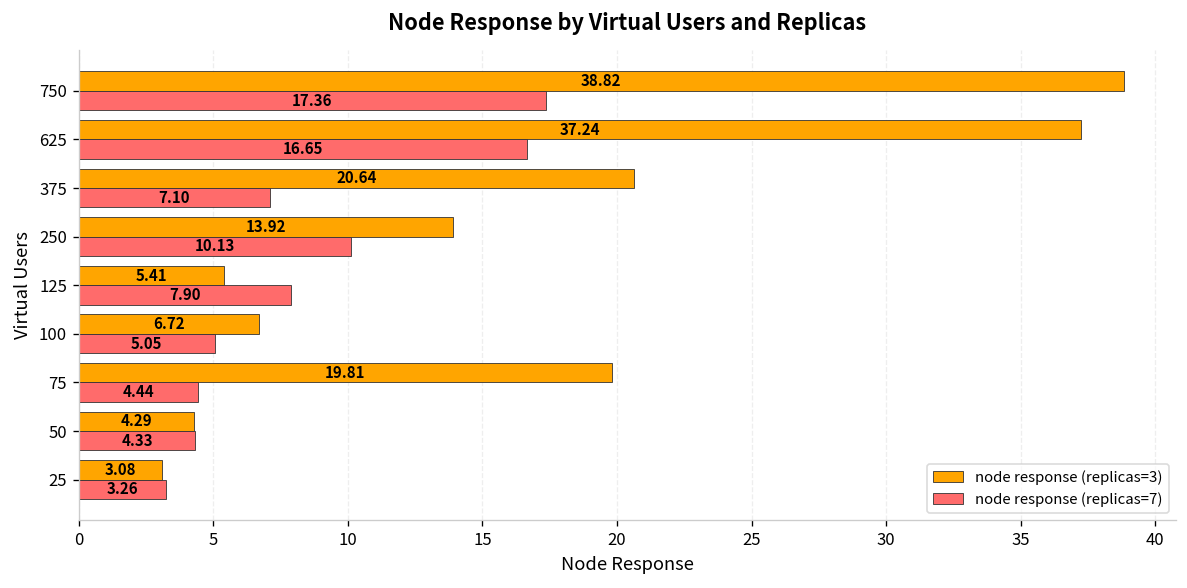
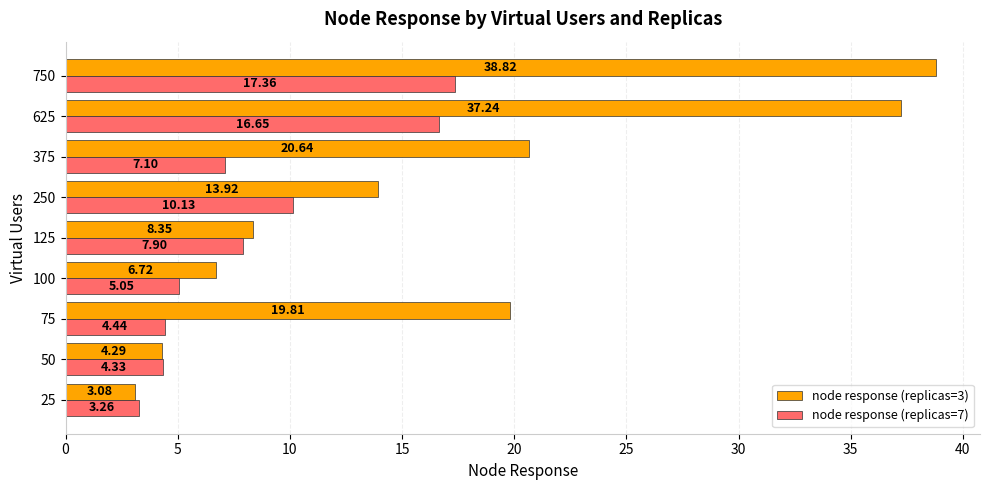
node response (replicas=3), 125: 5.41 -> 8.35
